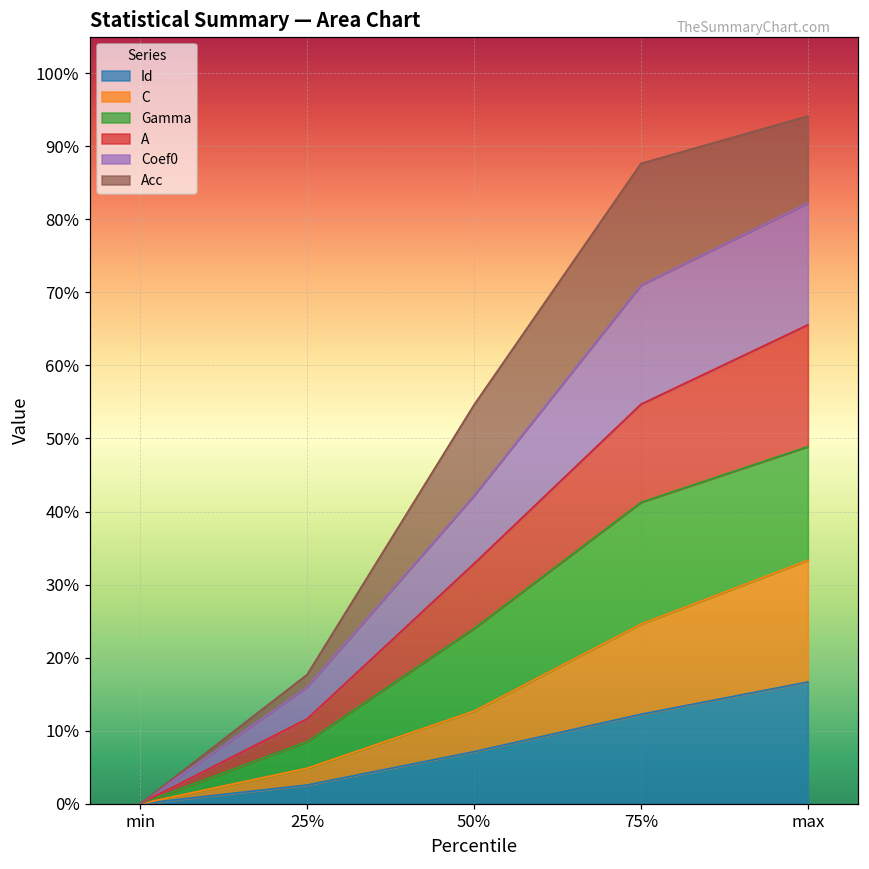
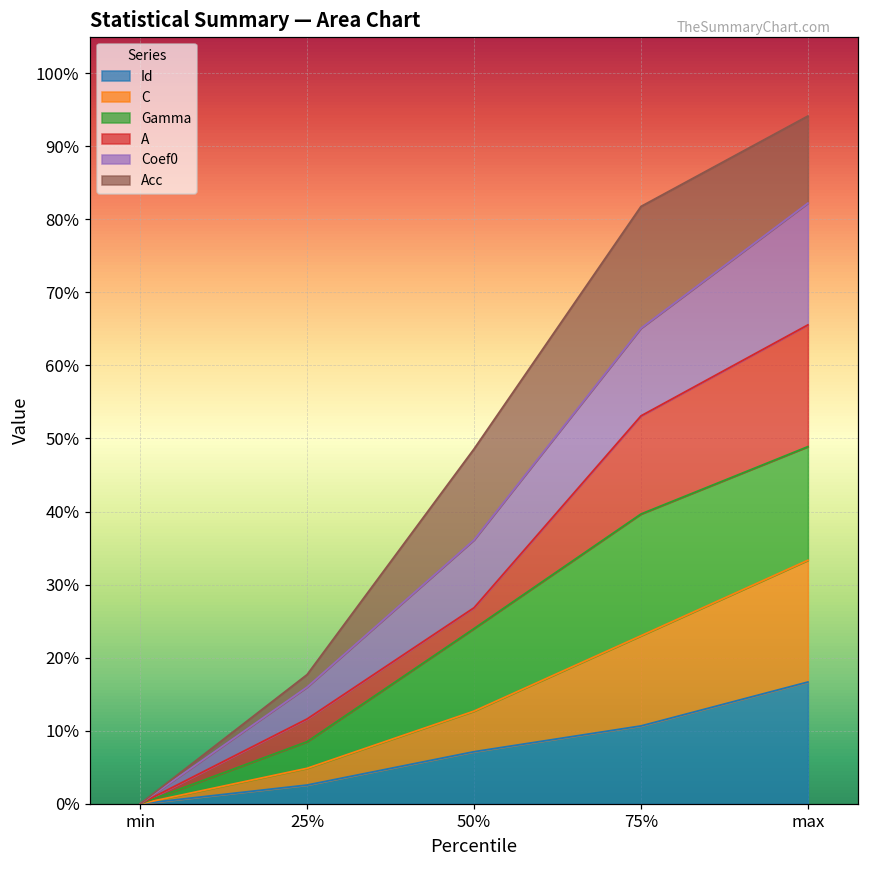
A, 50%: 9% -> 3%
Id, 75%: 12% -> 11%
Coef0, 75%: 16% -> 12%
